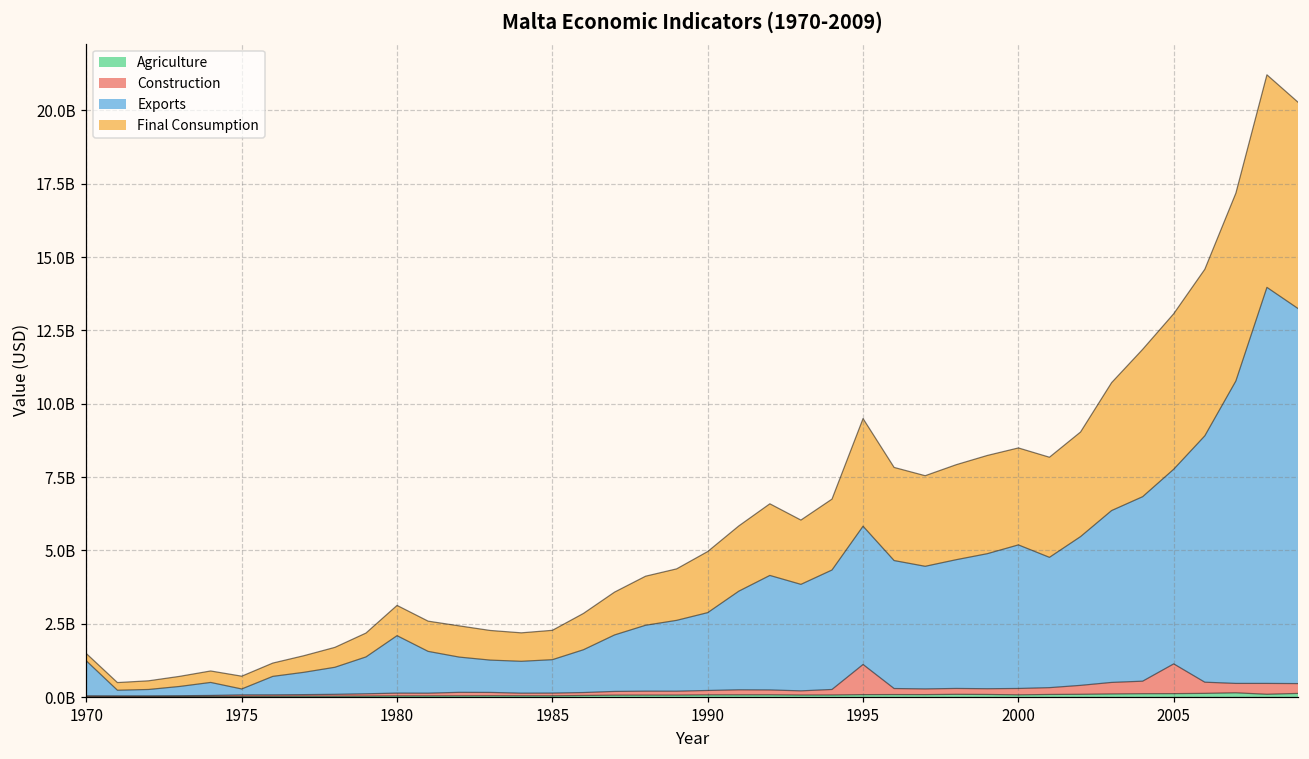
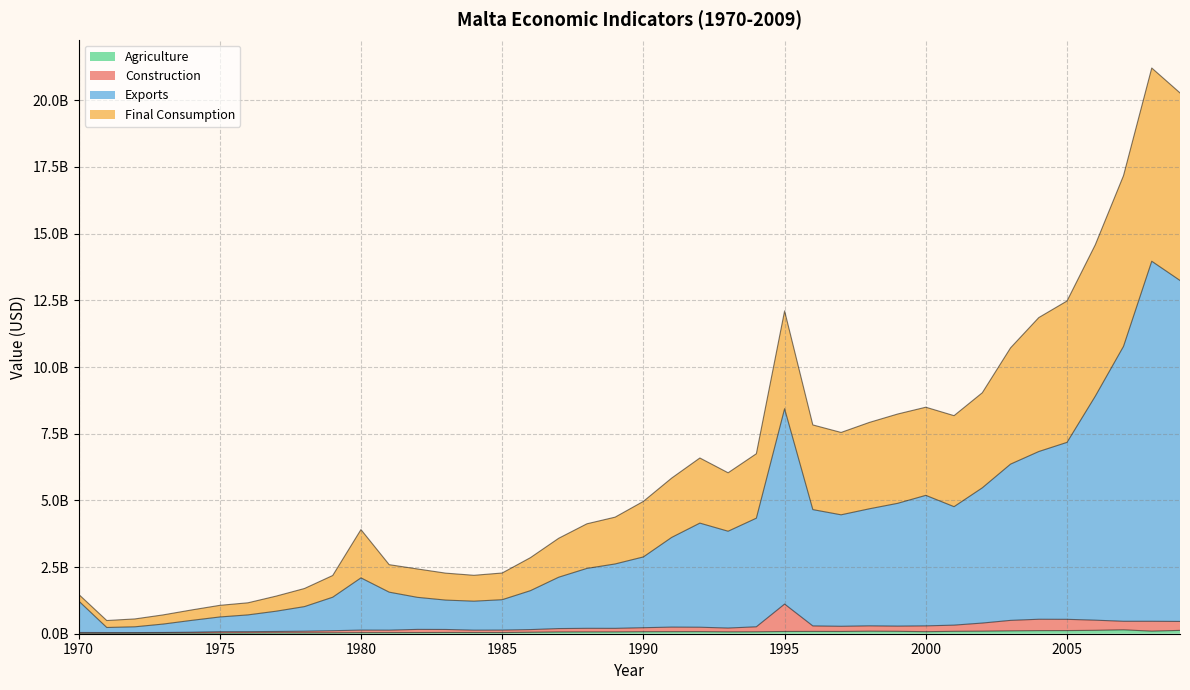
Exports, 1975: 200000000 -> 600000000
Final Consumption, 1980: 1000000000 -> 1800000000
Exports, 1995: 4700000000 -> 7300000000
Construction, 2005: 1000000000 -> 400000000
